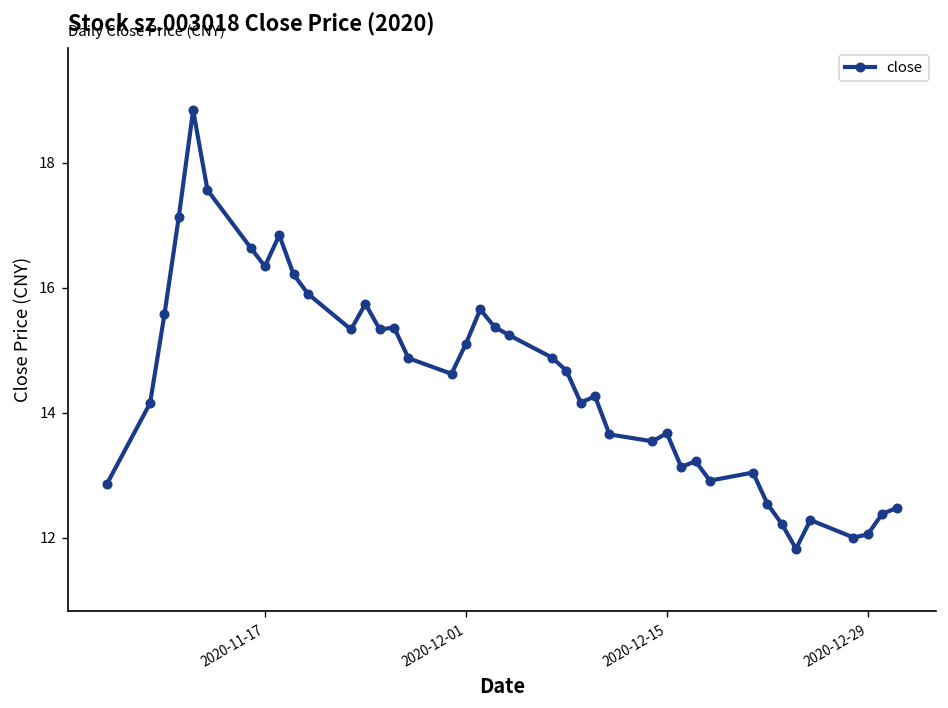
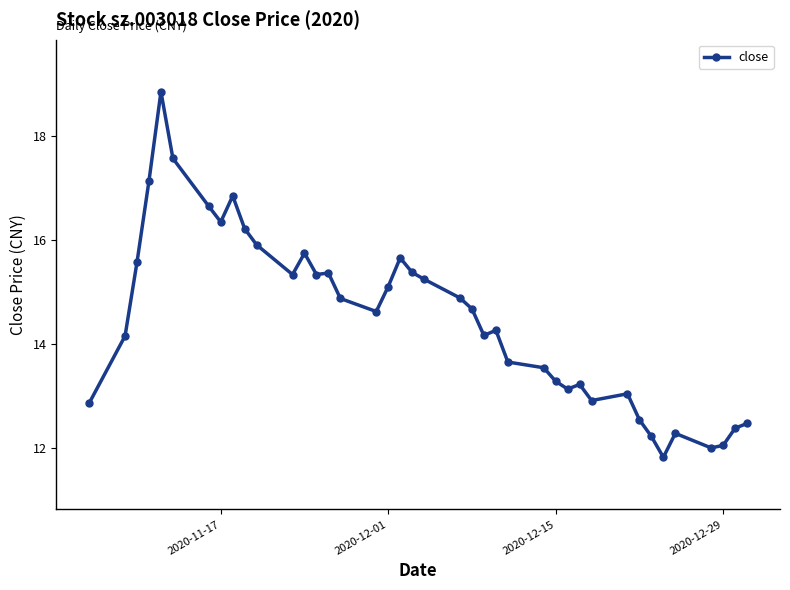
2020-12-15: 13.7 -> 13.3
